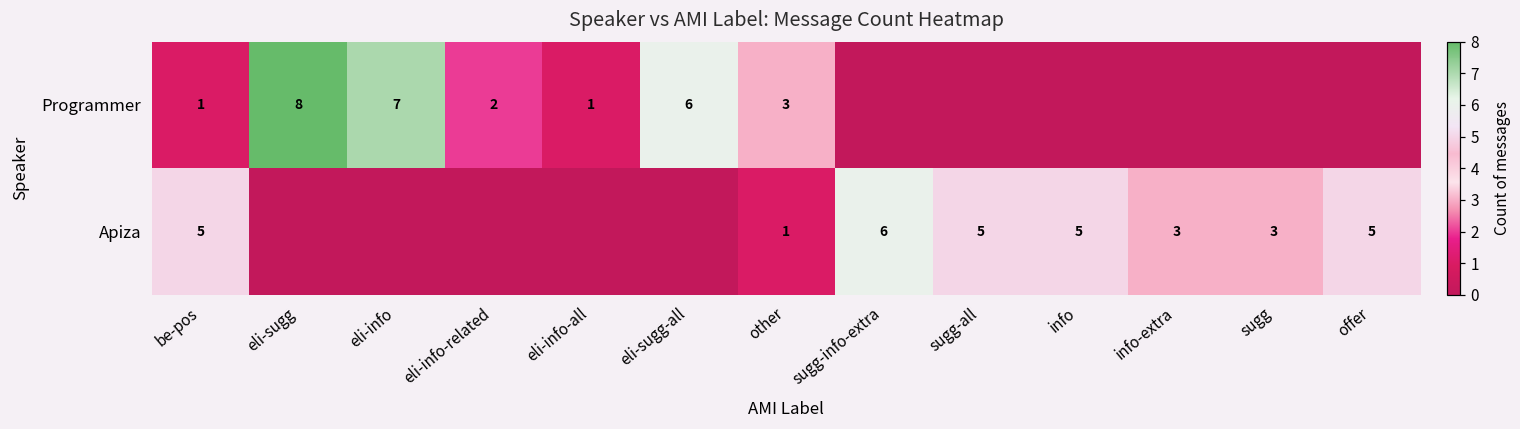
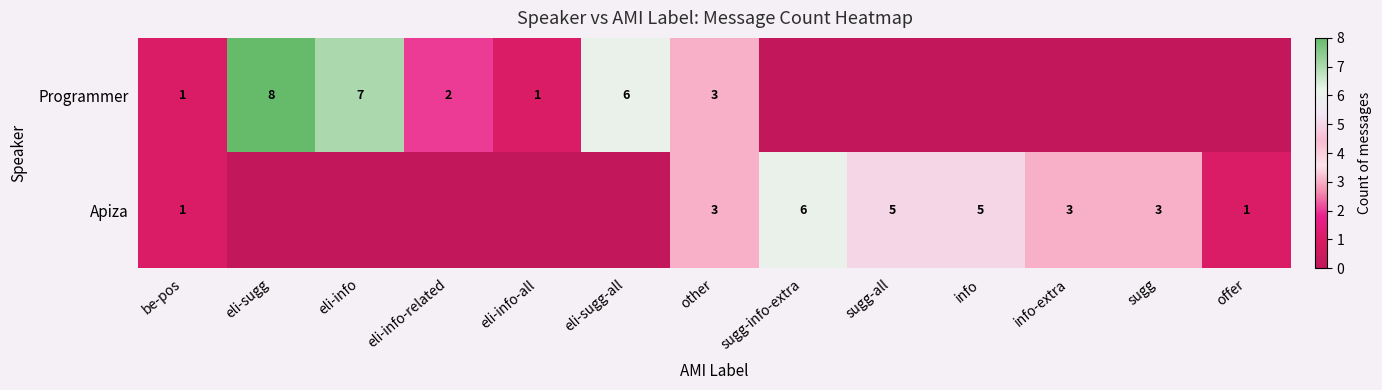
Apiza, be-pos: 5 -> 1
Apiza, other: 1 -> 3
Apiza, offer: 5 -> 1
